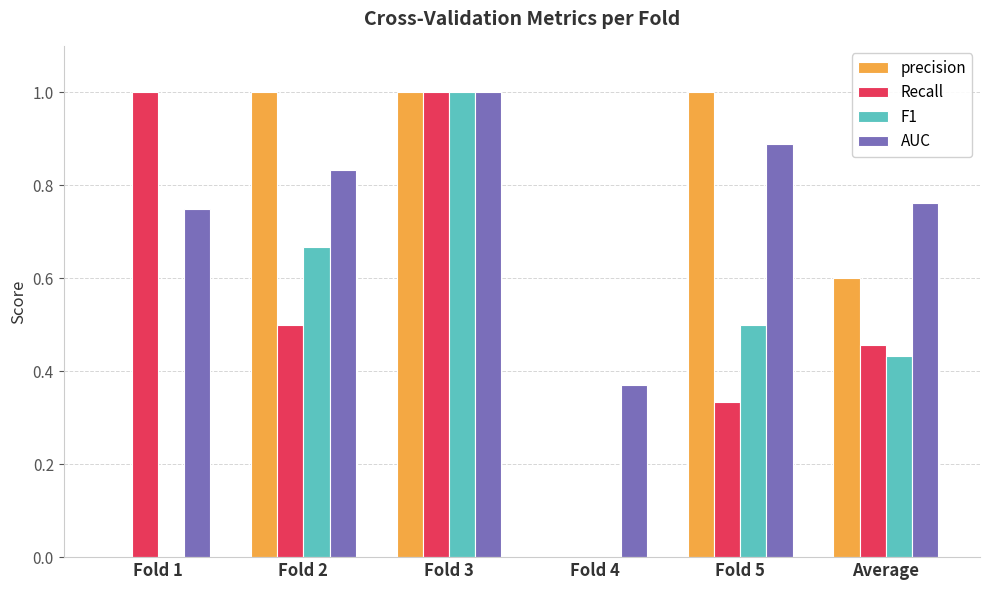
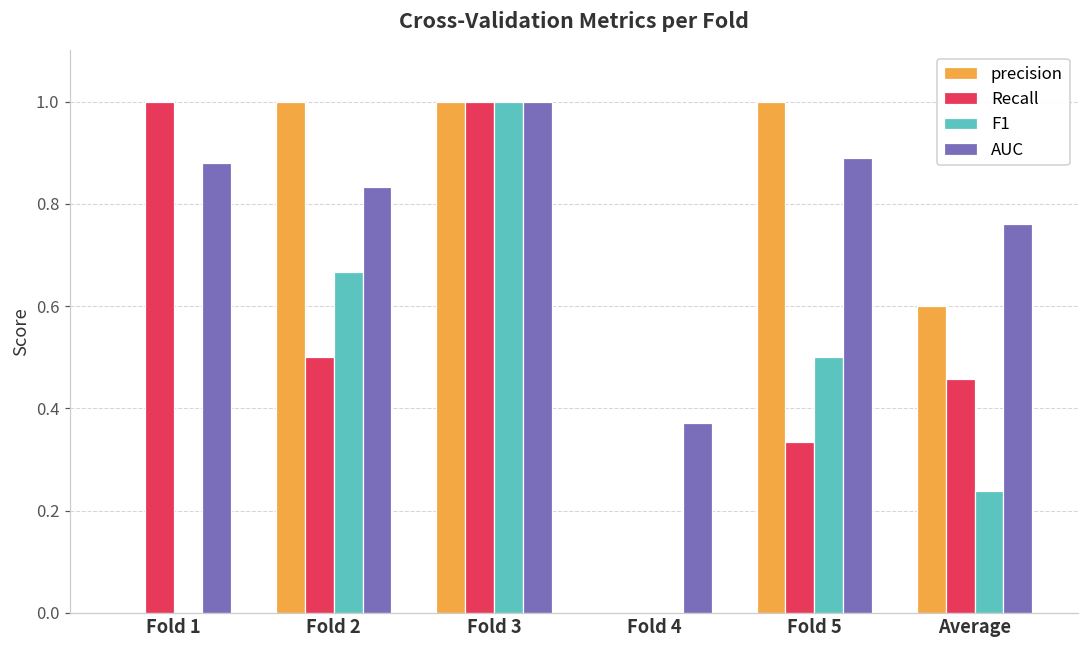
AUC, Fold 1: 0.75 -> 0.88
F1, Average: 0.43 -> 0.24
